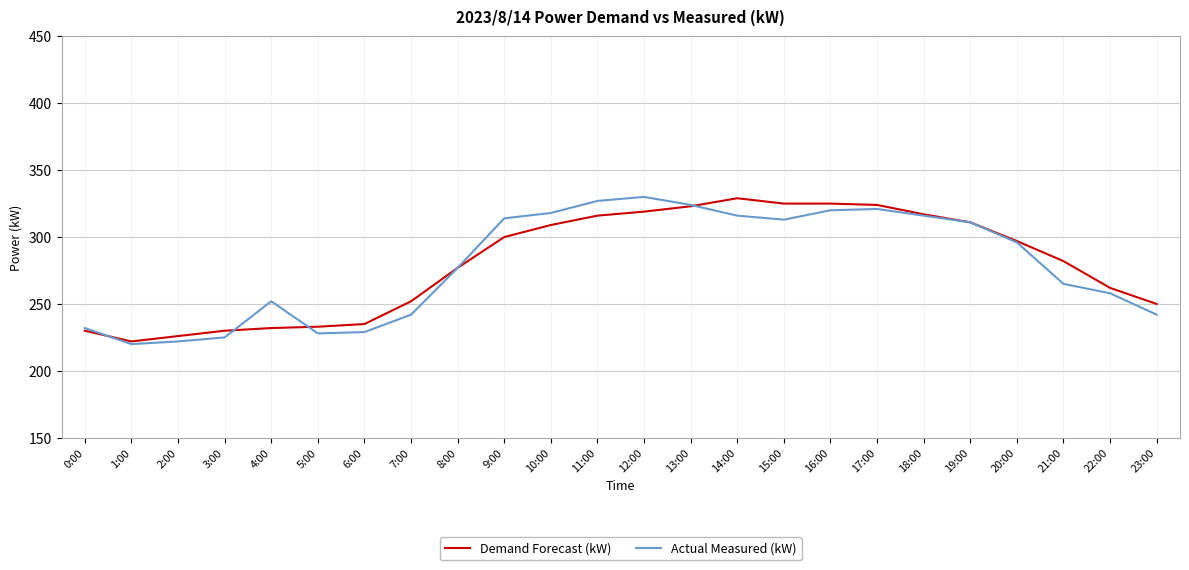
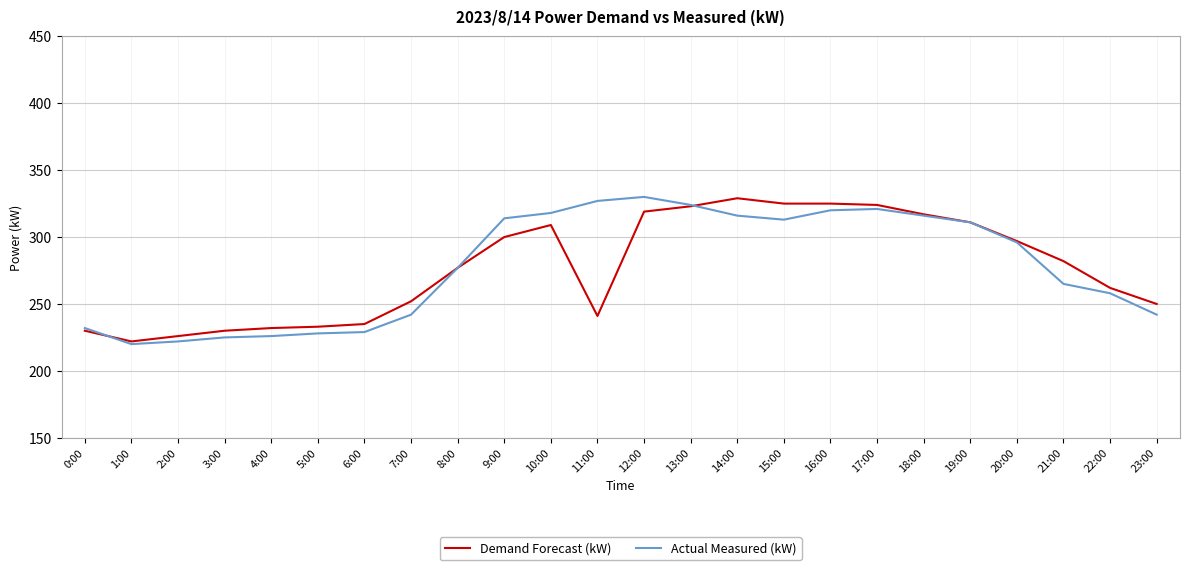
Actual Measured (kW), 4:00: 252 -> 226
Demand Forecast (kW), 11:00: 316 -> 241
